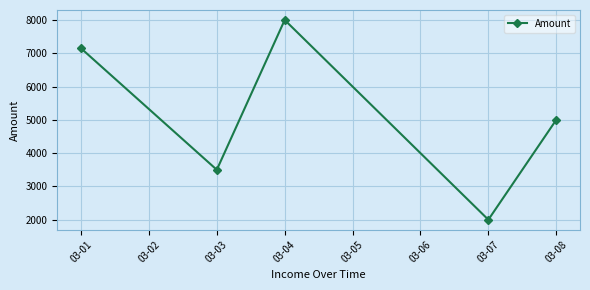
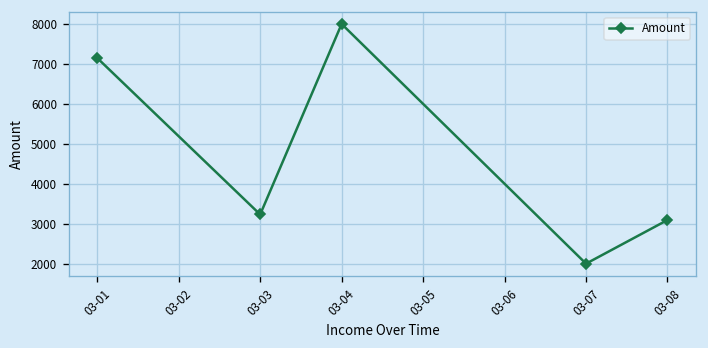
03-03: 3500 -> 3200
03-08: 5000 -> 3100
